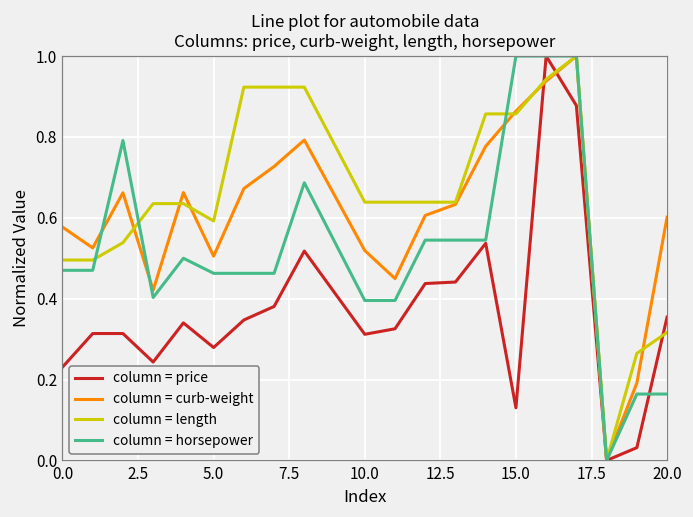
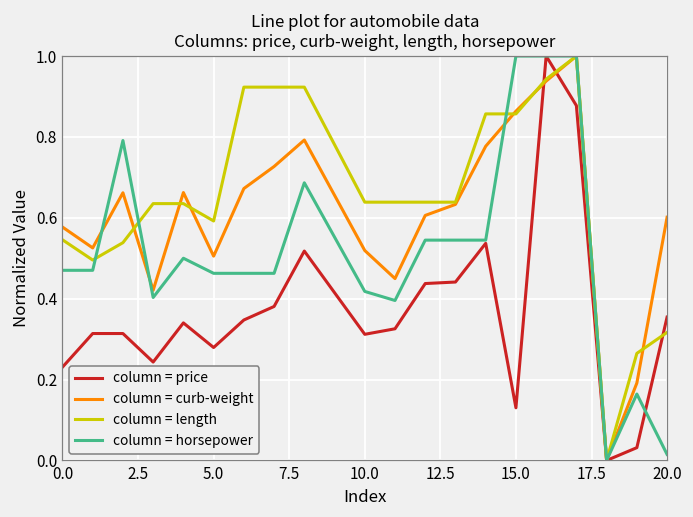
column = length, 0.0: 0.50 -> 0.55
column = horsepower, 10.0: 0.40 -> 0.42
column = horsepower, 20.0: 0.16 -> 0.01
